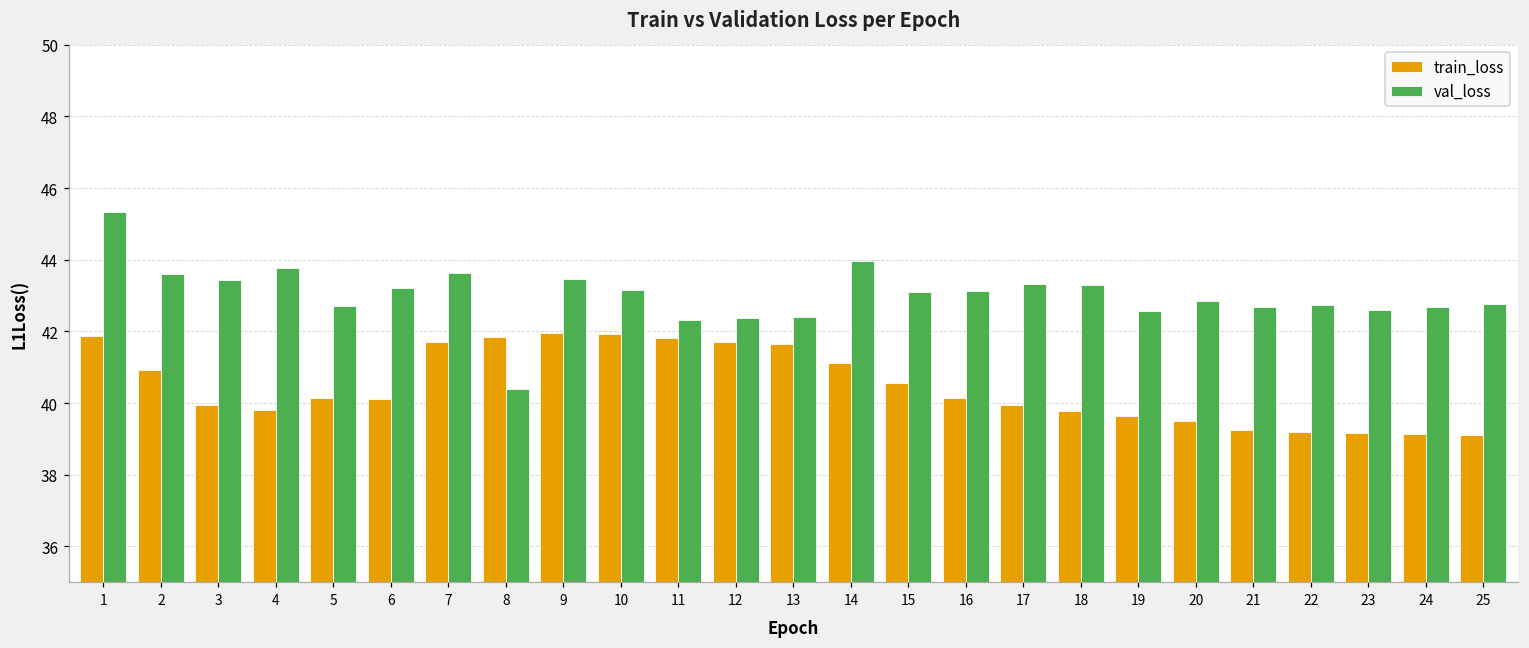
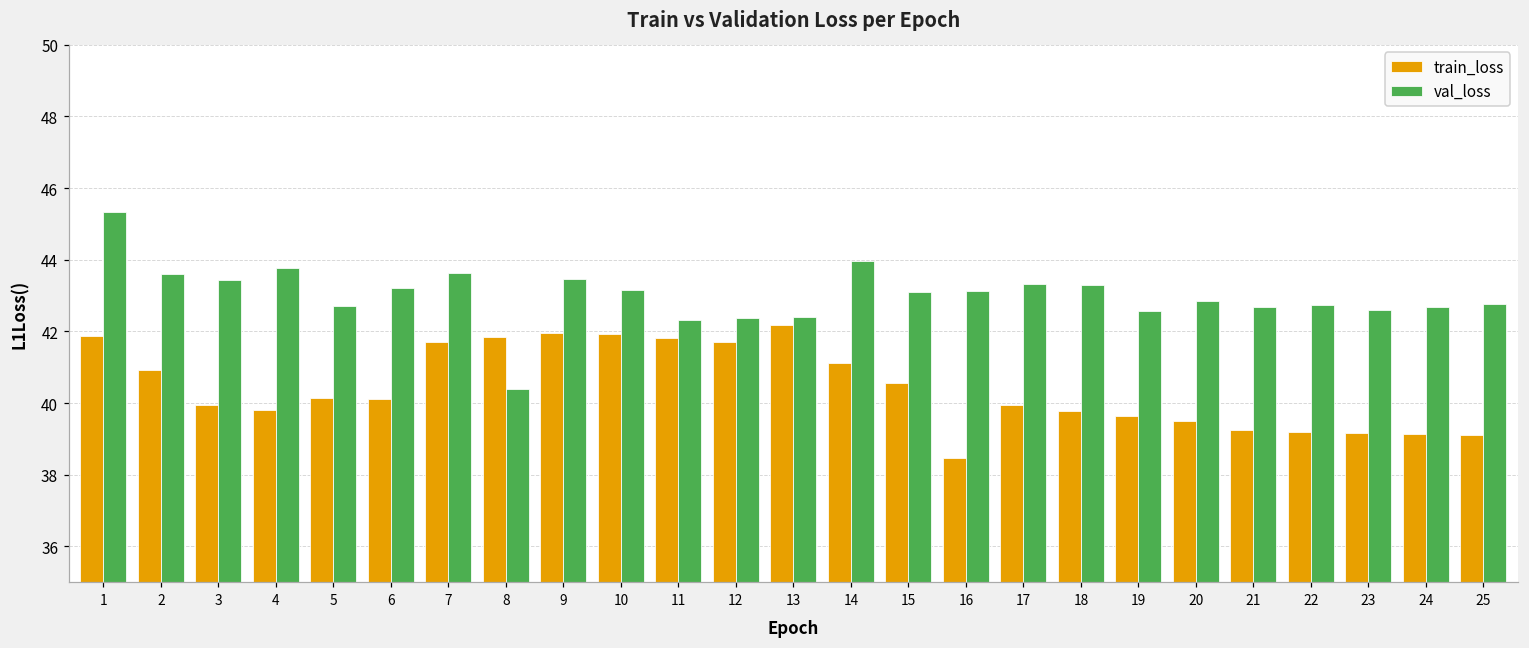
train_loss, 13: 41.7 -> 42.2
train_loss, 16: 40.2 -> 38.5
